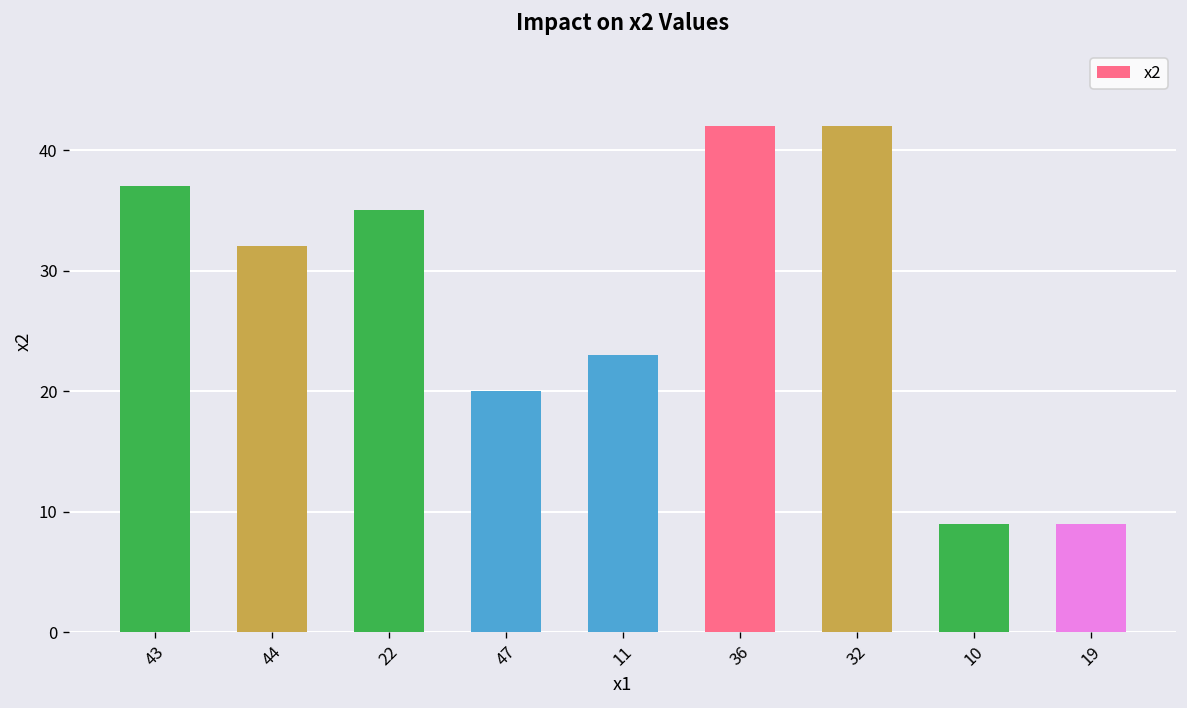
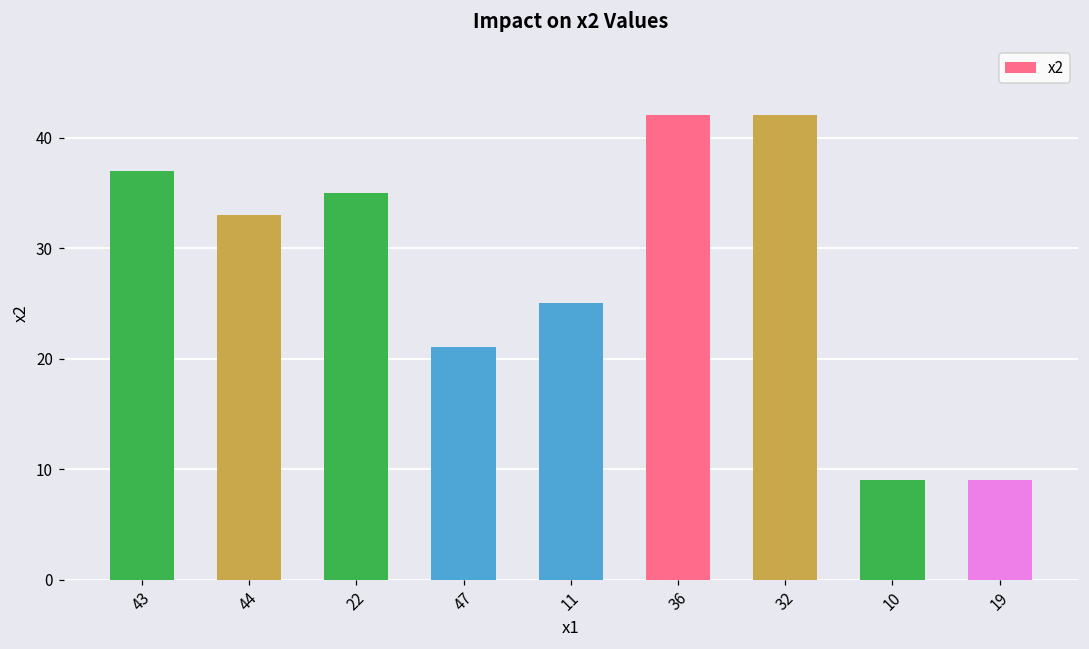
44: 32 -> 33
47: 20 -> 21
11: 23 -> 25
